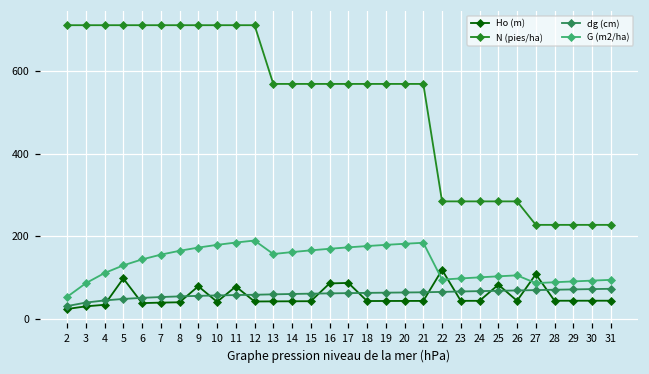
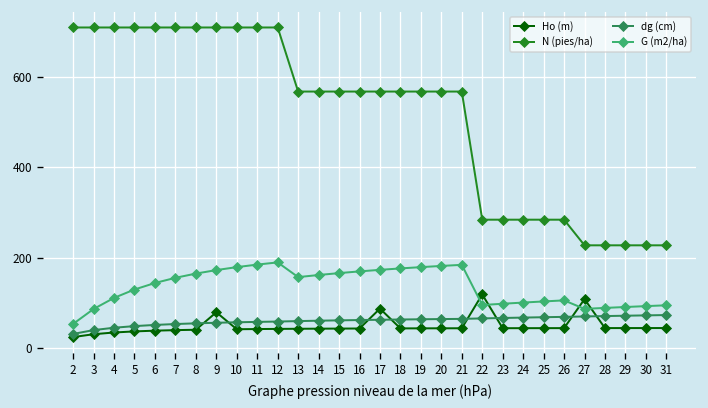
Ho (m), 5: 100 -> 40
Ho (m), 11: 80 -> 40
Ho (m), 16: 90 -> 40
Ho (m), 25: 80 -> 40
